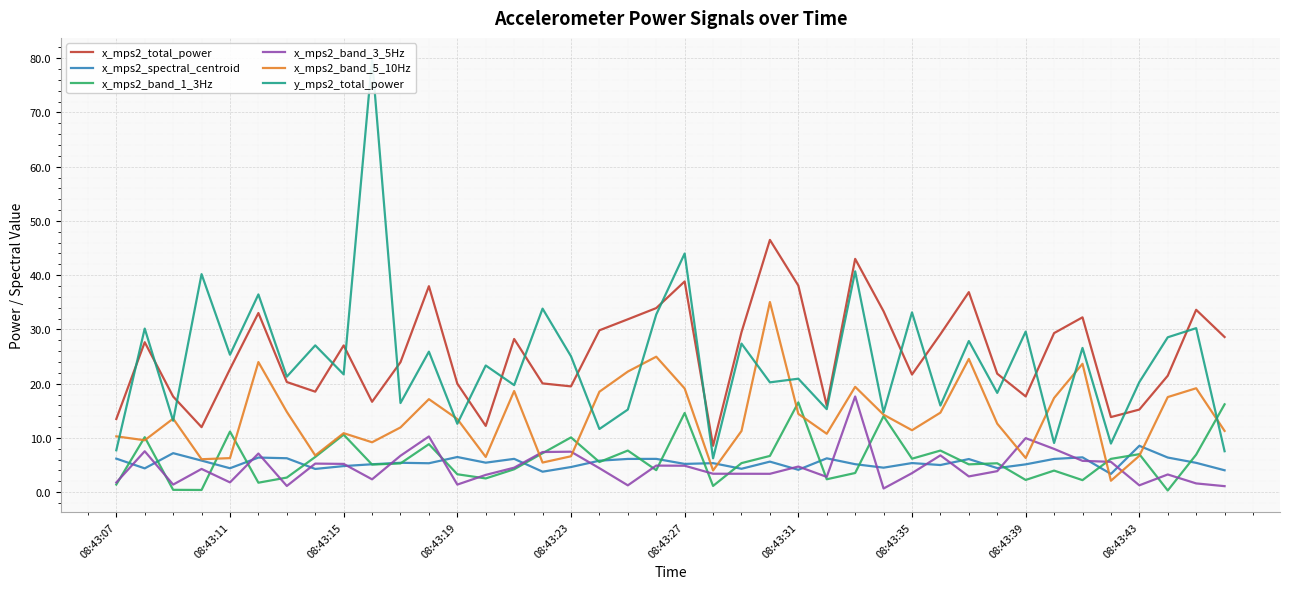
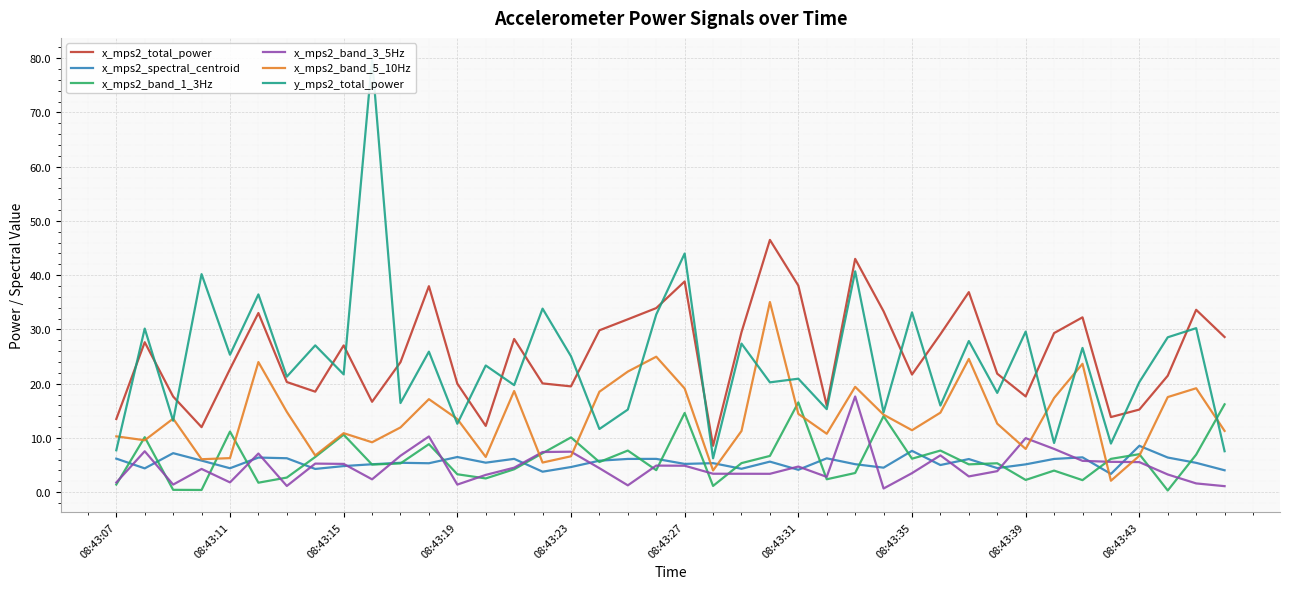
x_mps2_spectral_centroid, 08:43:35: 5 -> 8
x_mps2_band_5_10Hz, 08:43:39: 6 -> 8
x_mps2_band_3_5Hz, 08:43:43: 1 -> 6
